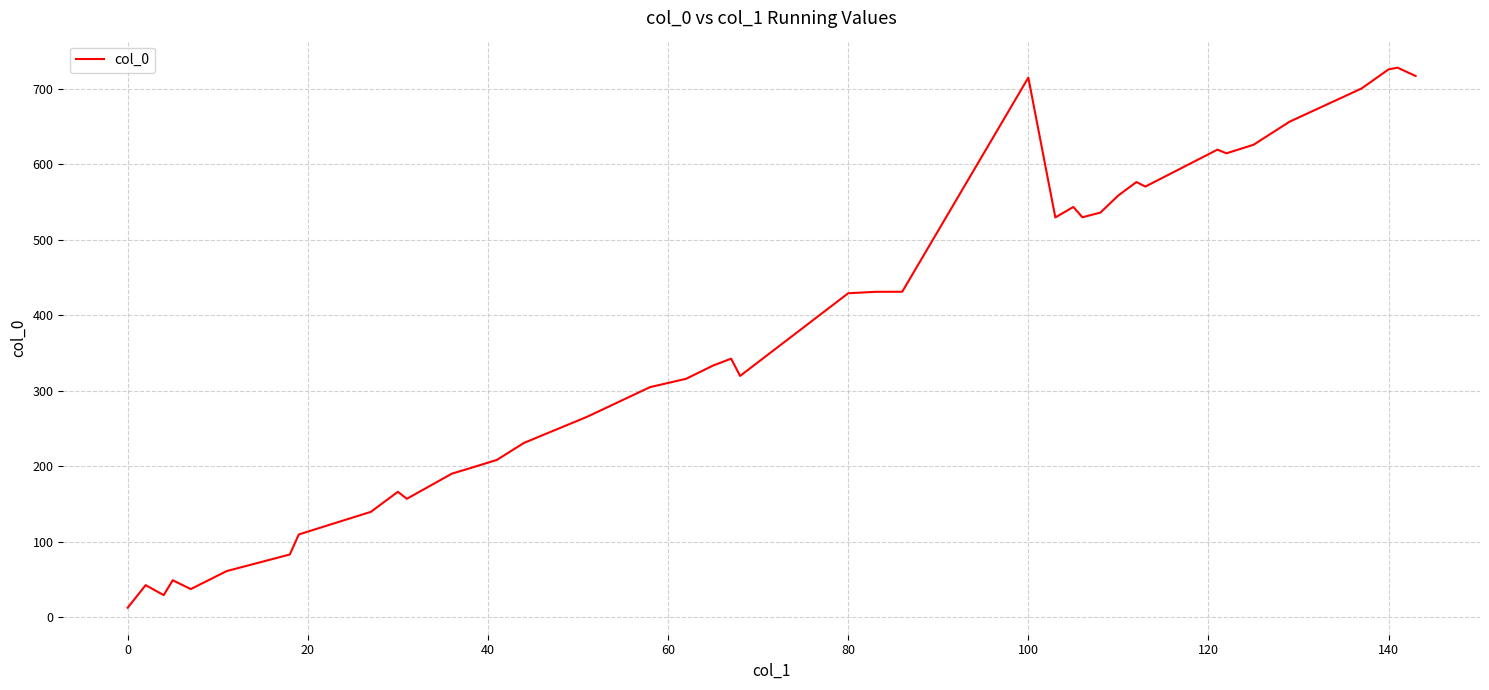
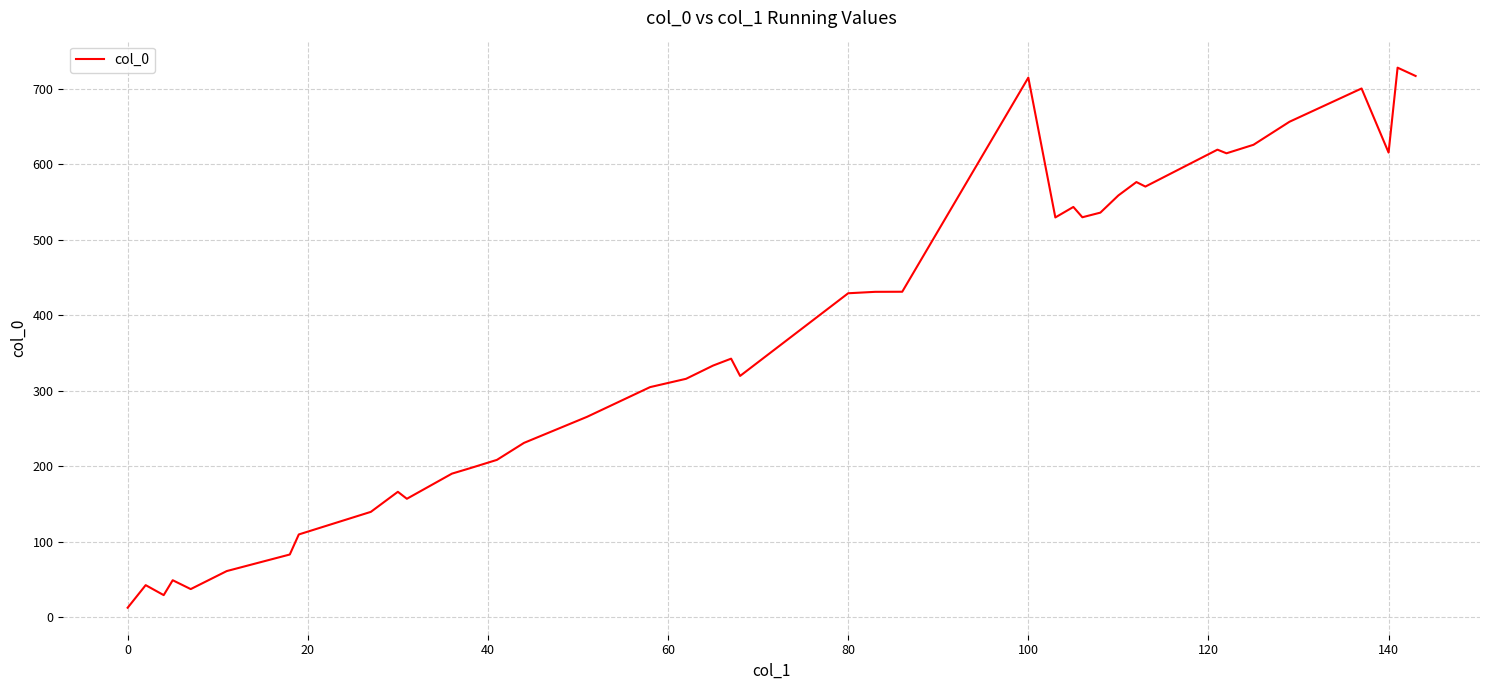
140: 730 -> 620
